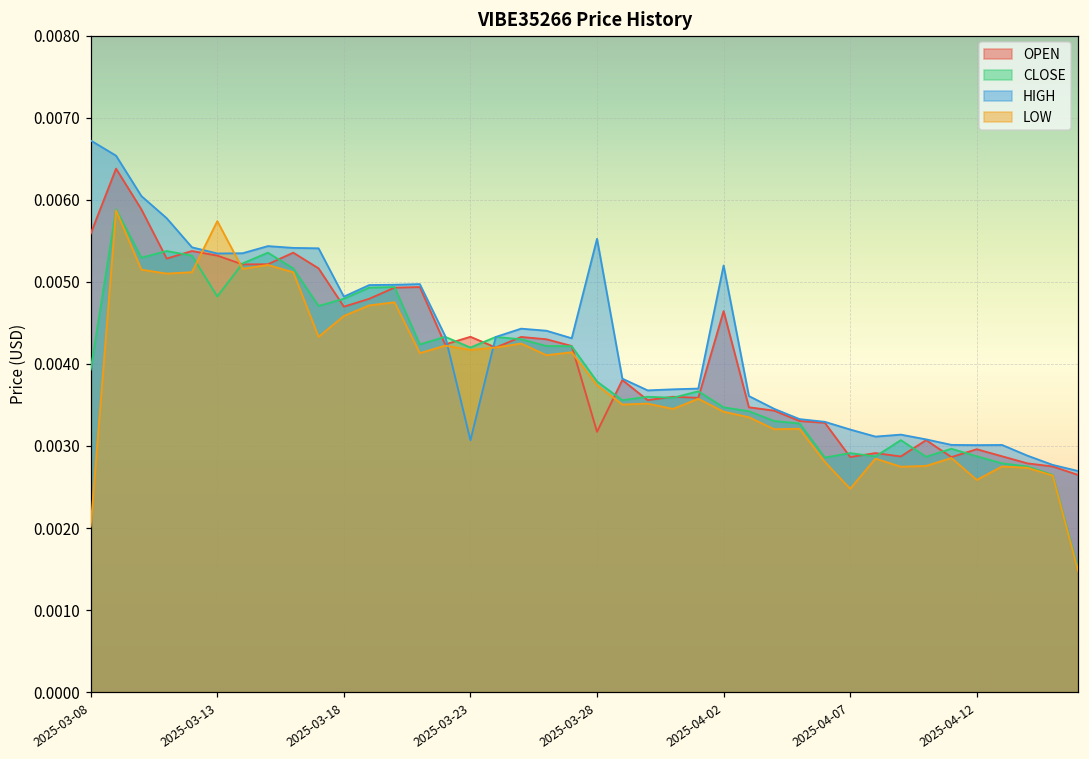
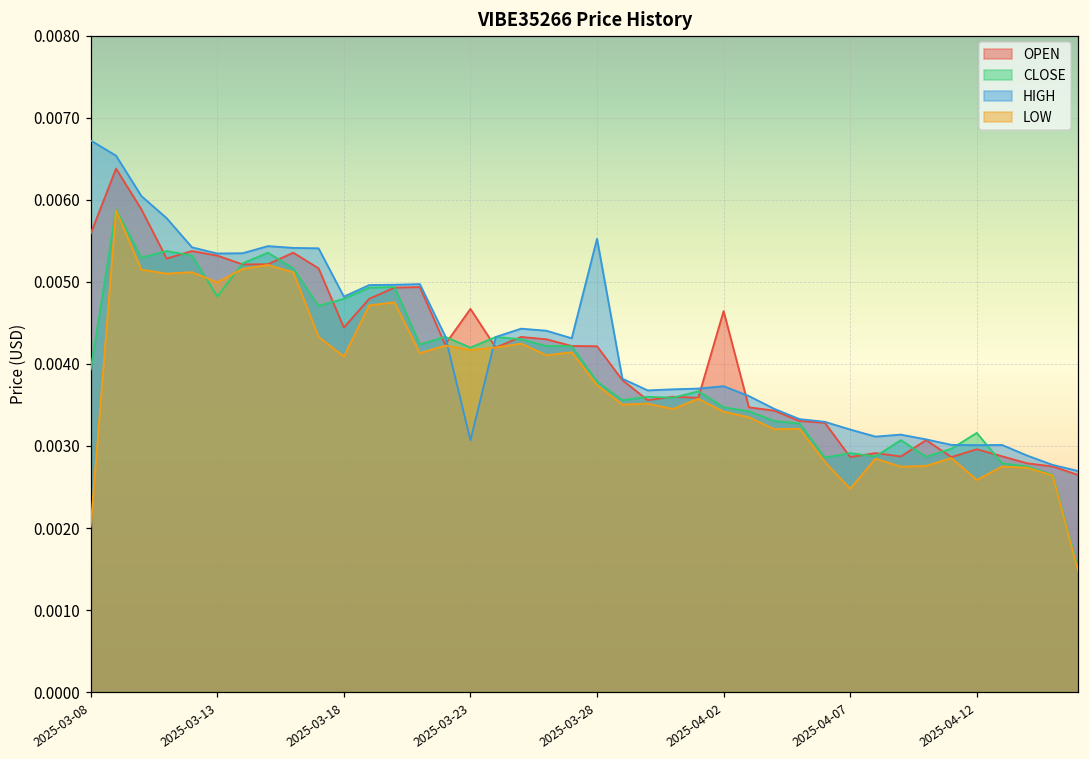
LOW, 2025-03-13: 0.0057 -> 0.0050
OPEN, 2025-03-18: 0.0047 -> 0.0044
LOW, 2025-03-18: 0.0046 -> 0.0041
OPEN, 2025-03-23: 0.0043 -> 0.0047
OPEN, 2025-03-28: 0.0032 -> 0.0042
HIGH, 2025-04-02: 0.0052 -> 0.0037
CLOSE, 2025-04-12: 0.0029 -> 0.0032
